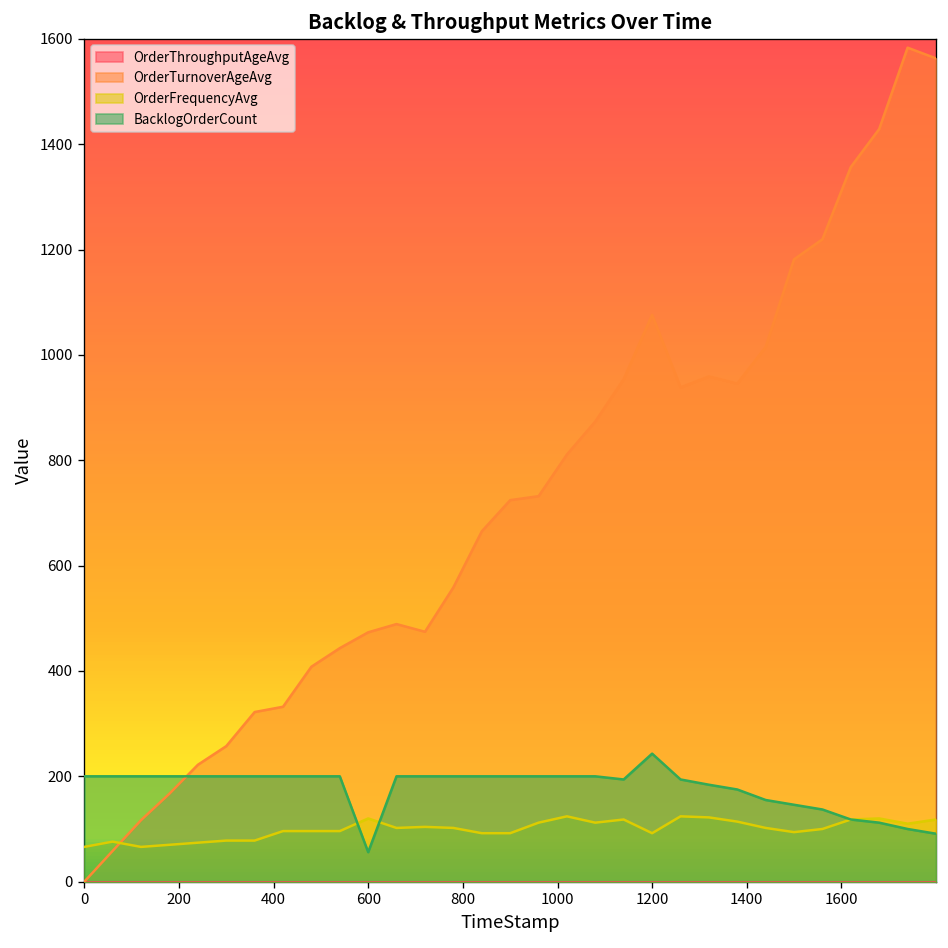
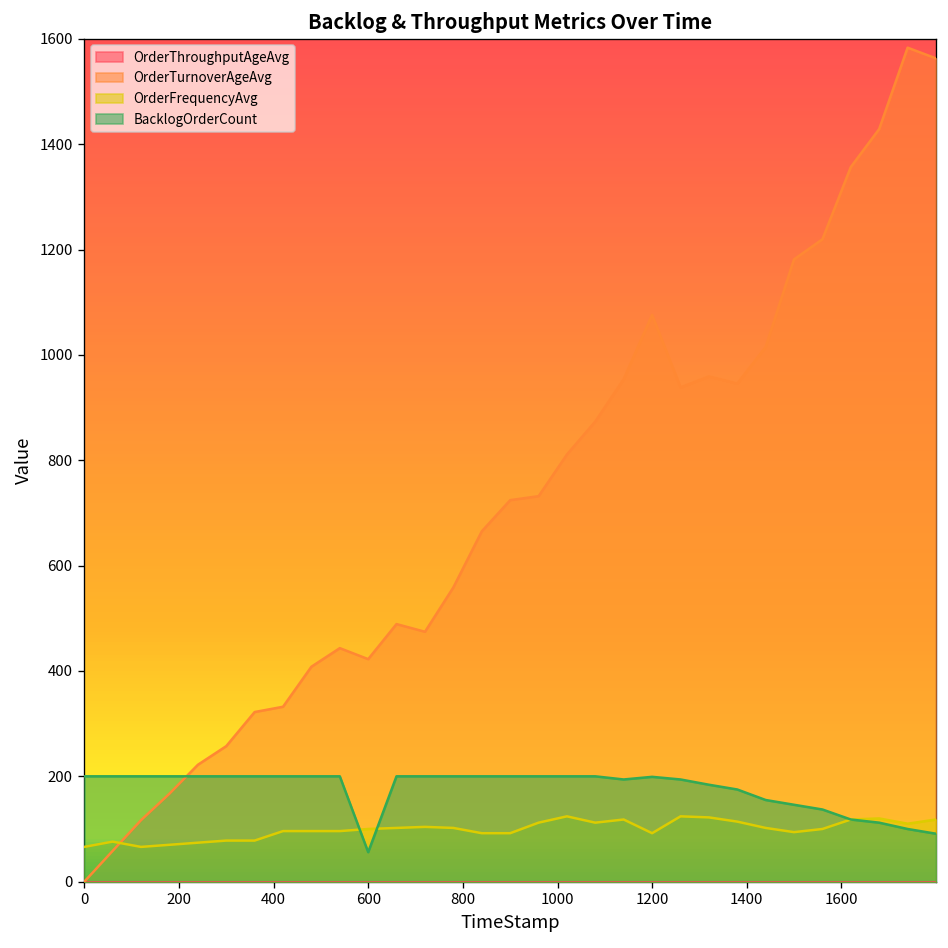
OrderTurnoverAgeAvg, 600: 470 -> 420
OrderFrequencyAvg, 600: 120 -> 100
BacklogOrderCount, 1200: 240 -> 200
